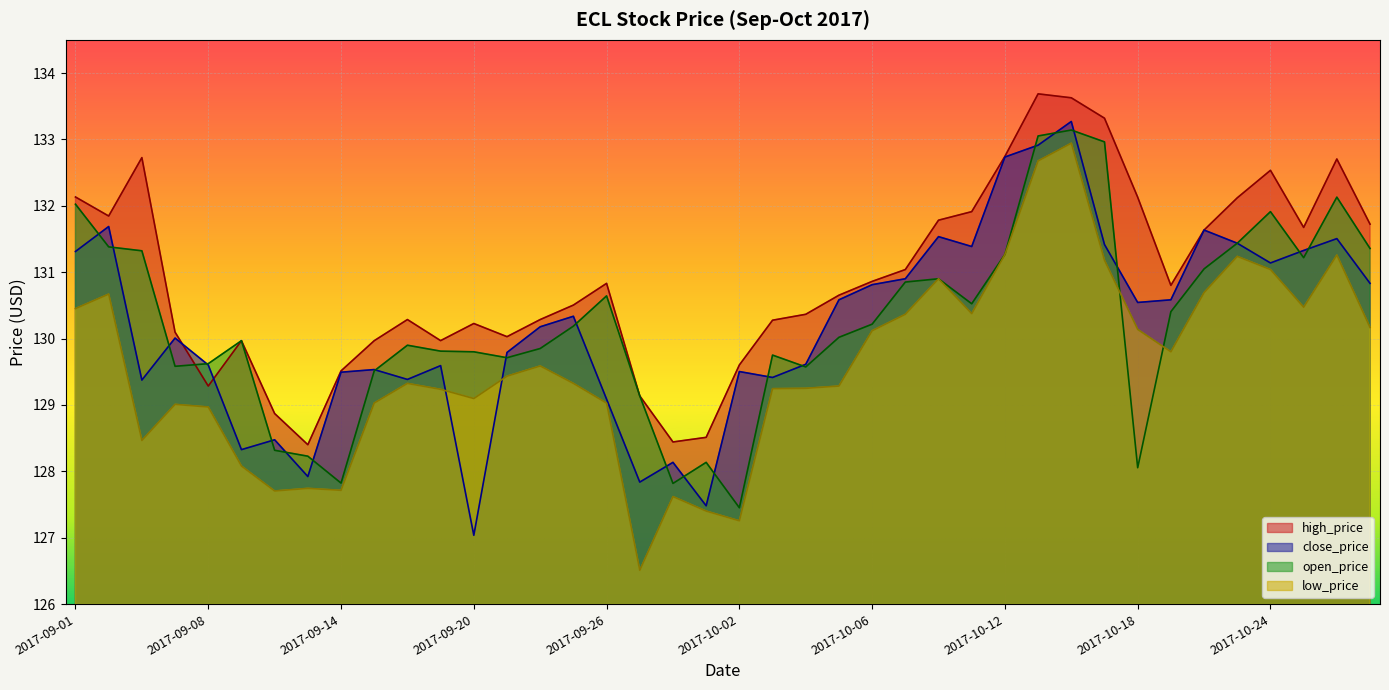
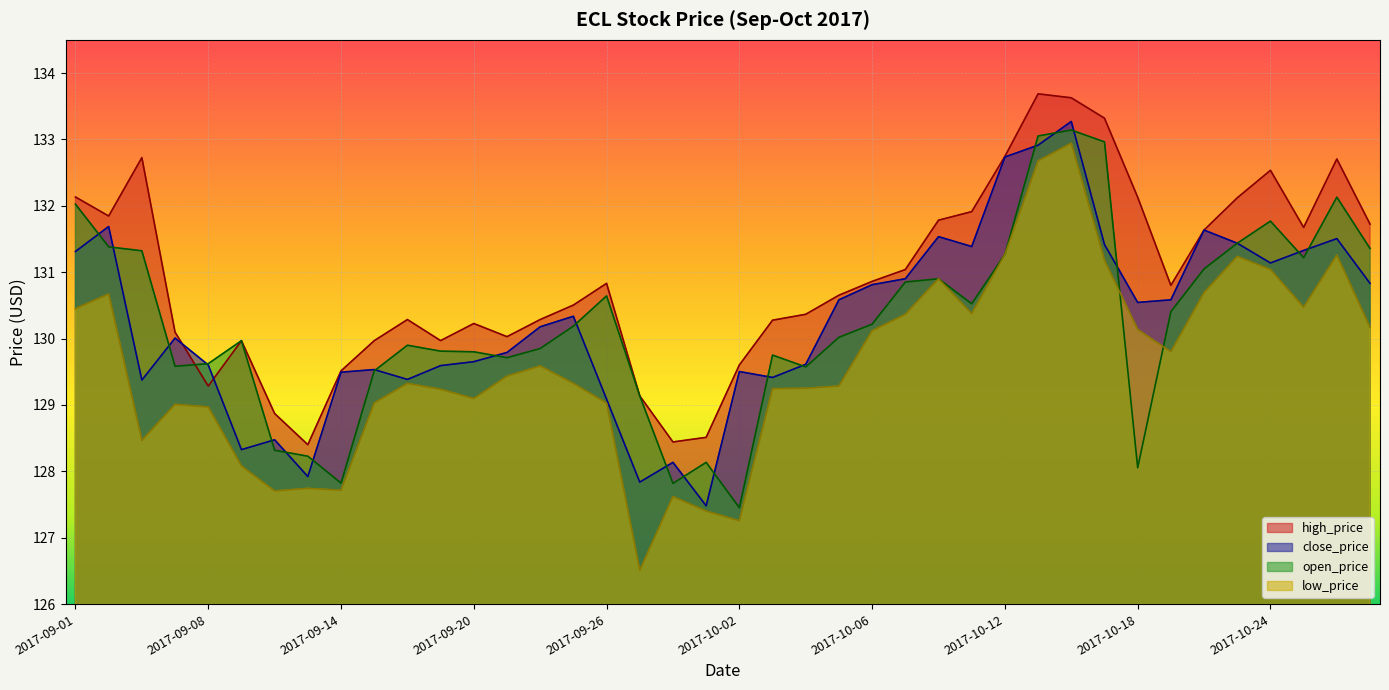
close_price, 2017-09-20: 127.0 -> 129.7
open_price, 2017-10-24: 131.9 -> 131.8
